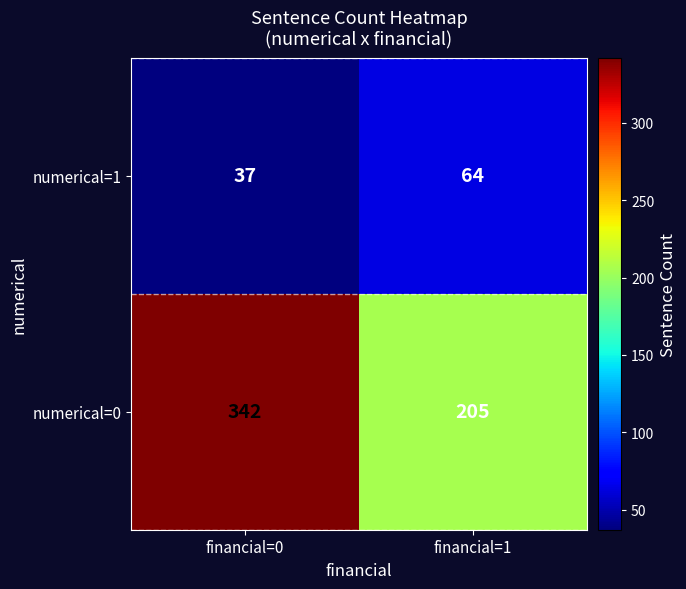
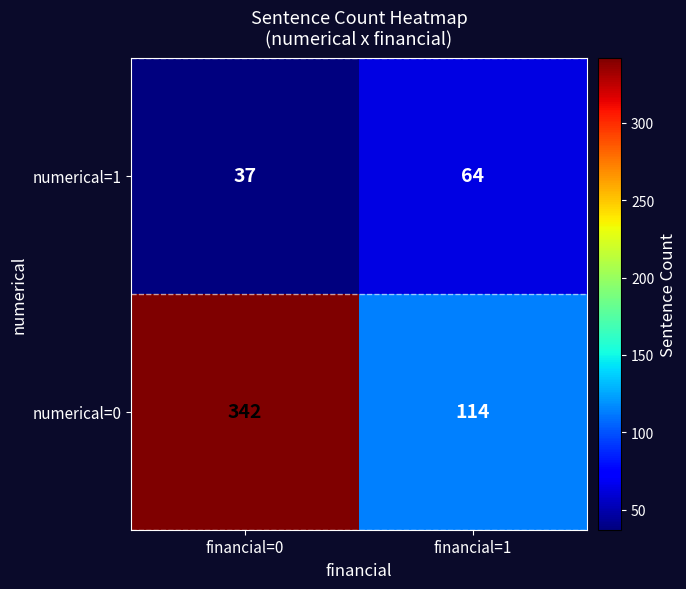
numerical=0, financial=1: 205 -> 114
